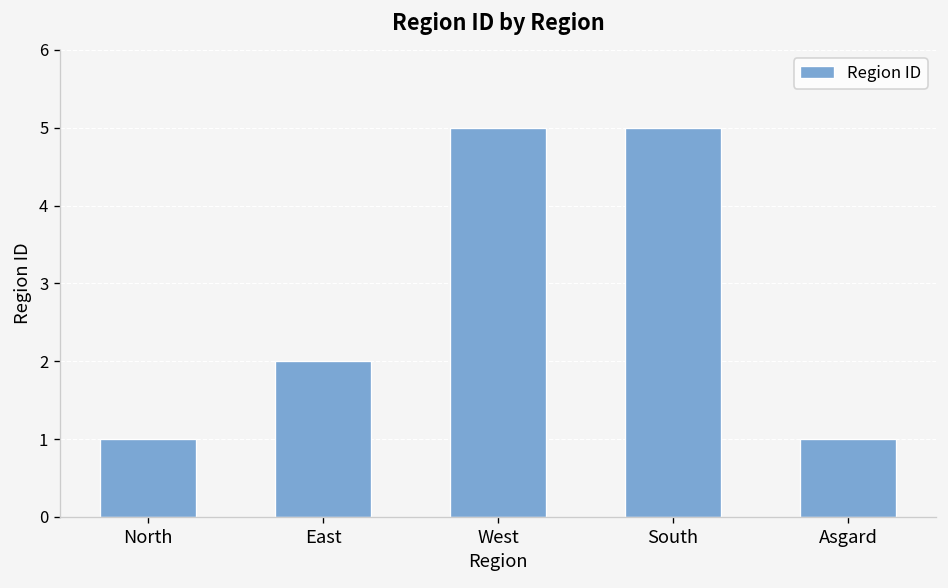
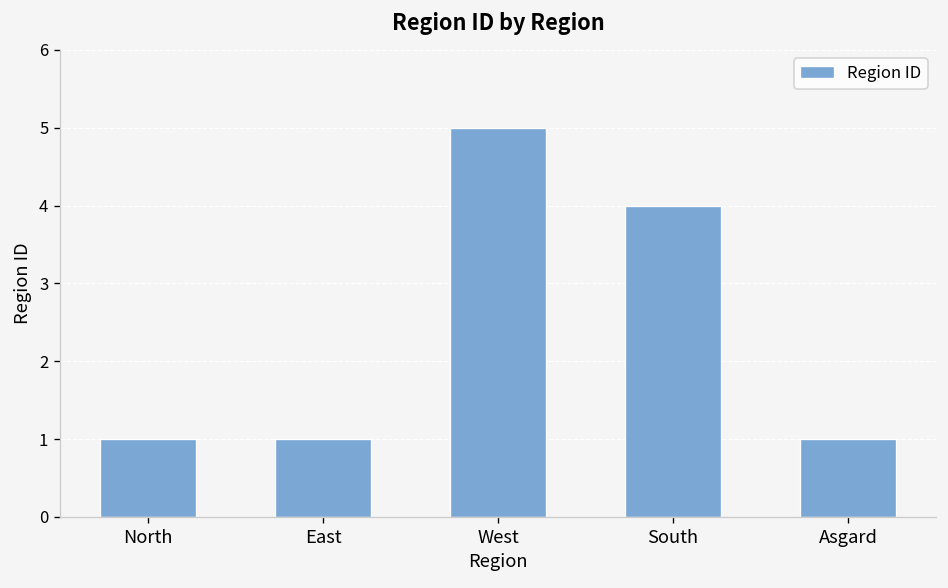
East: 2 -> 1
South: 5 -> 4
